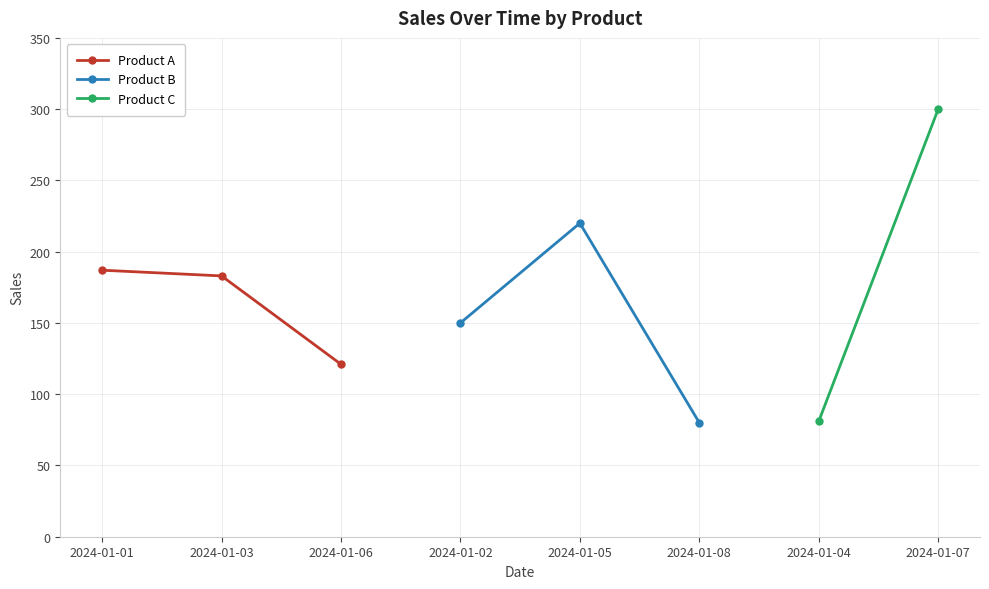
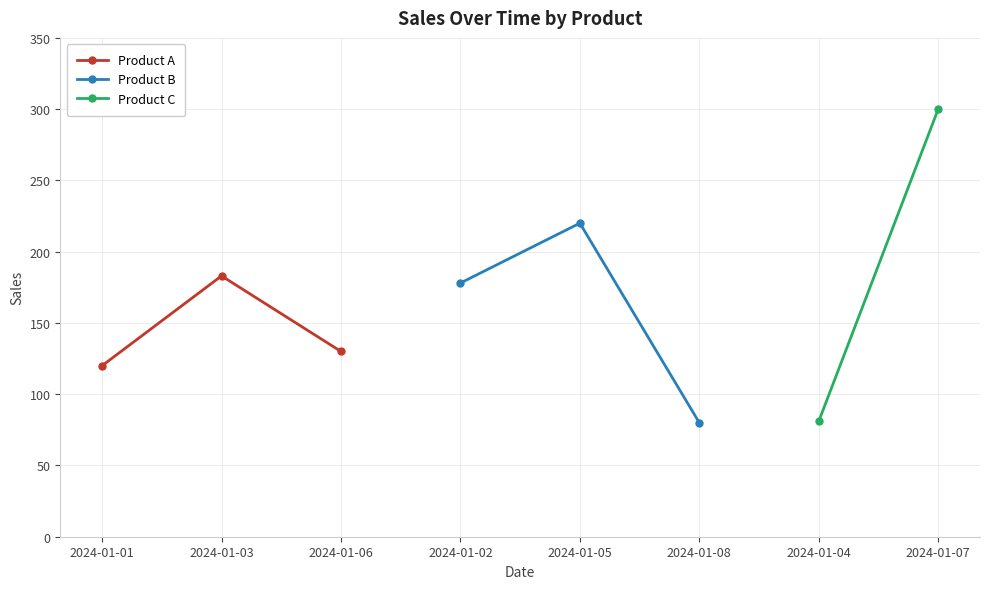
Product A, 2024-01-01: 187 -> 120
Product A, 2024-01-06: 121 -> 130
Product B, 2024-01-02: 150 -> 178
